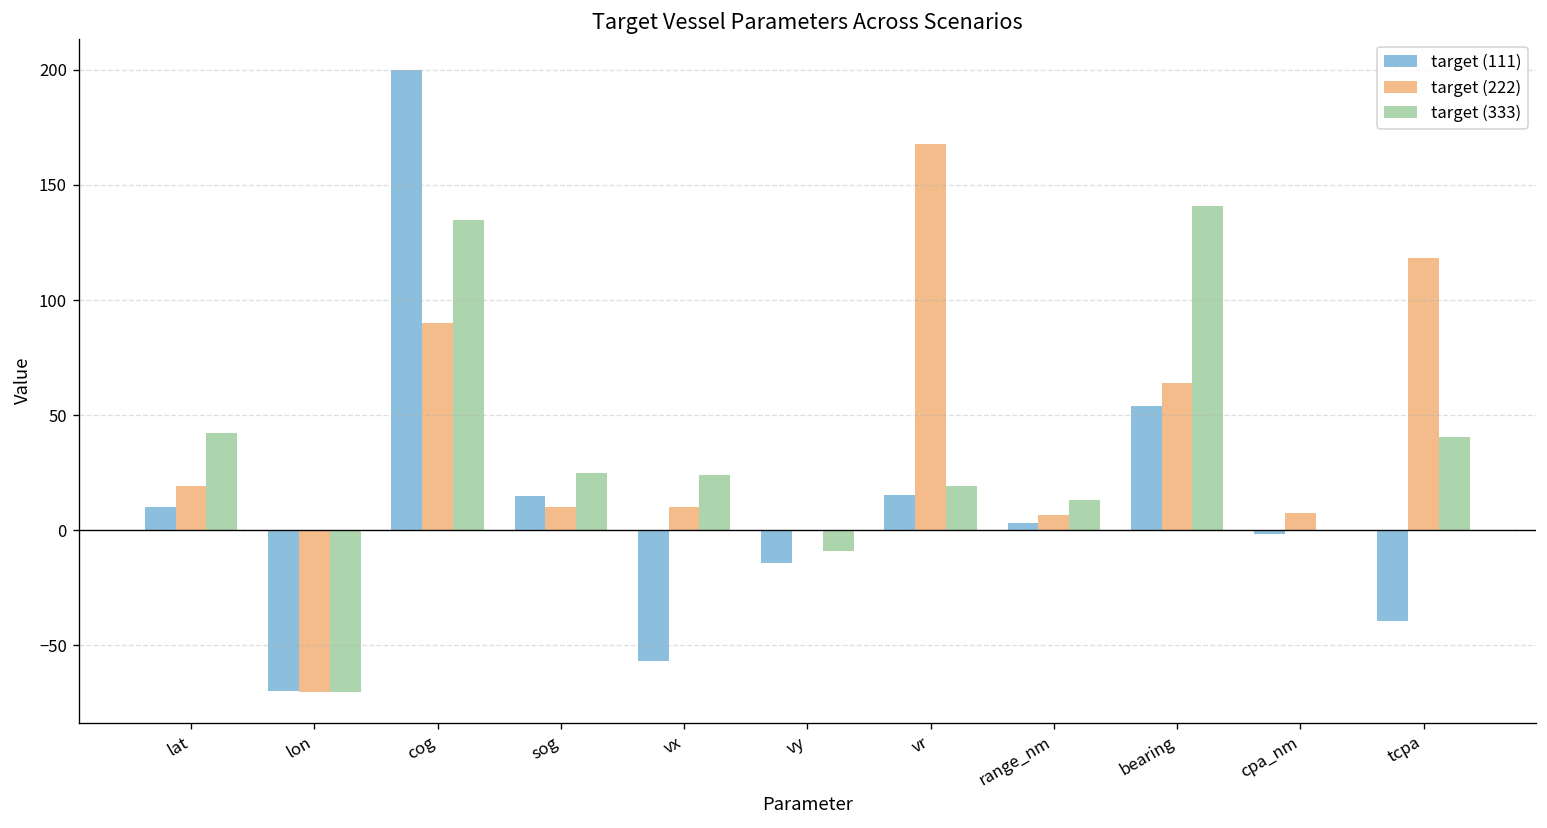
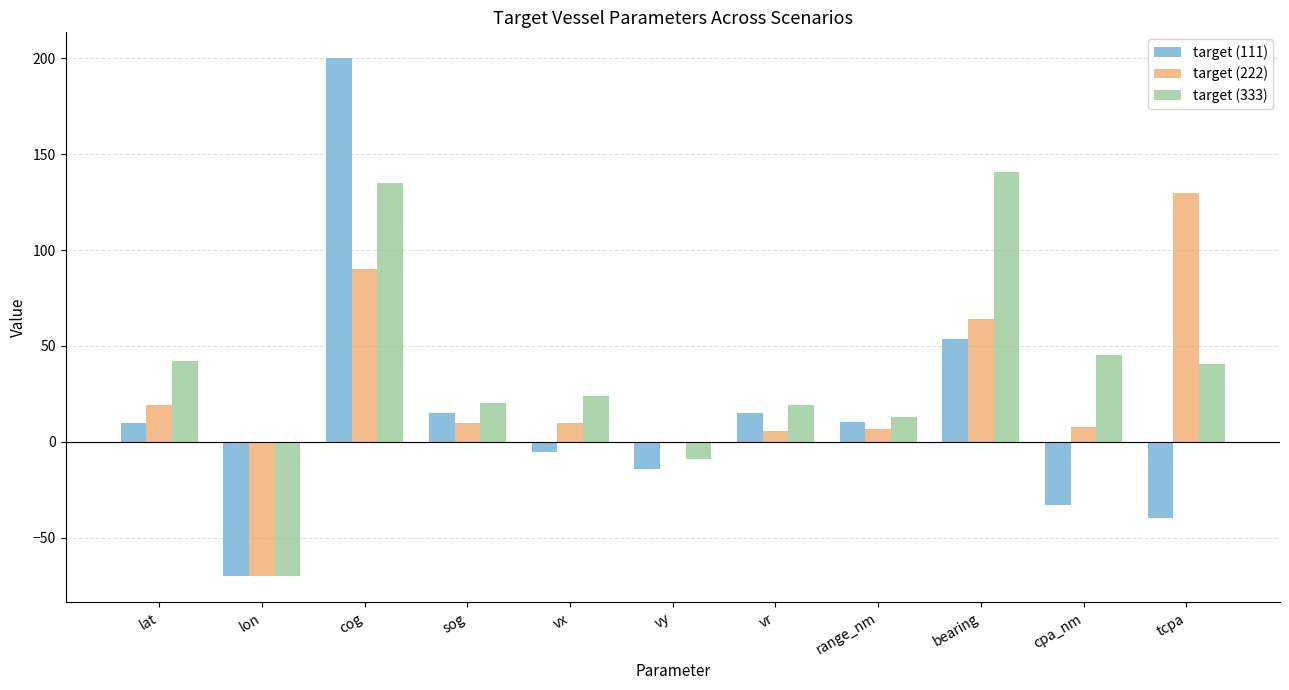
target (333), sog: 25 -> 20
target (111), vx: -57 -> -5
target (222), vr: 168 -> 6
target (111), range_nm: 3 -> 10
target (111), cpa_nm: -2 -> -33
target (333), cpa_nm: 0 -> 45
target (222), tcpa: 118 -> 130
